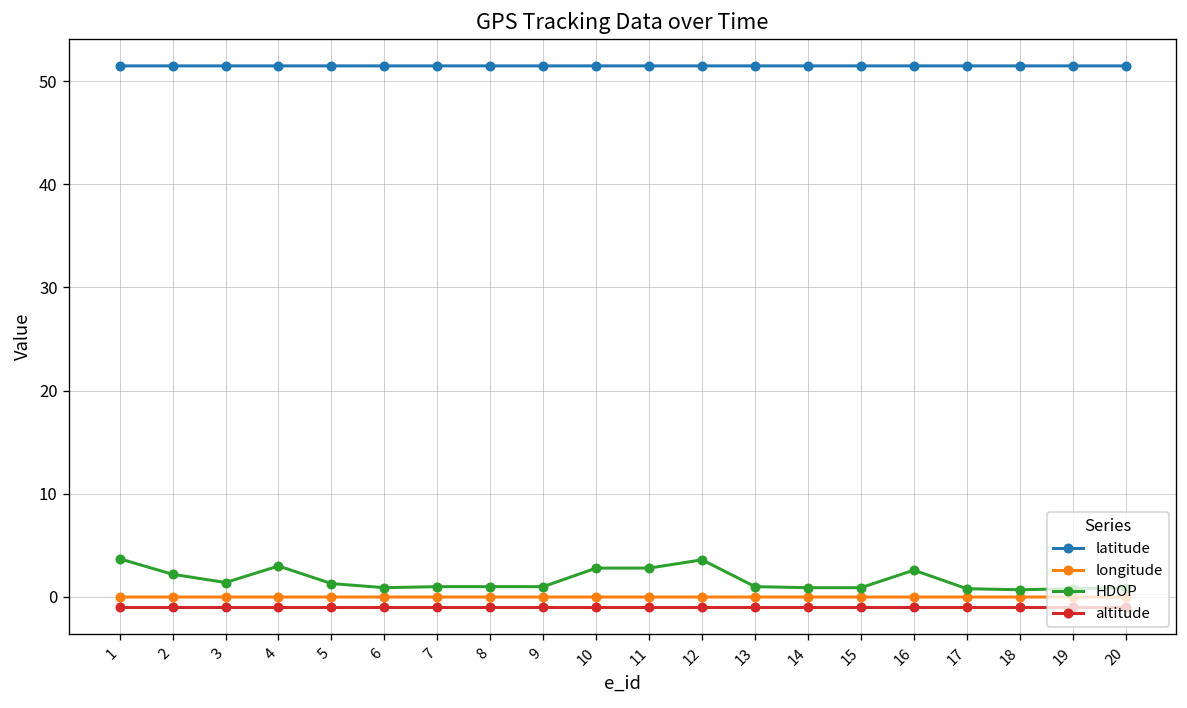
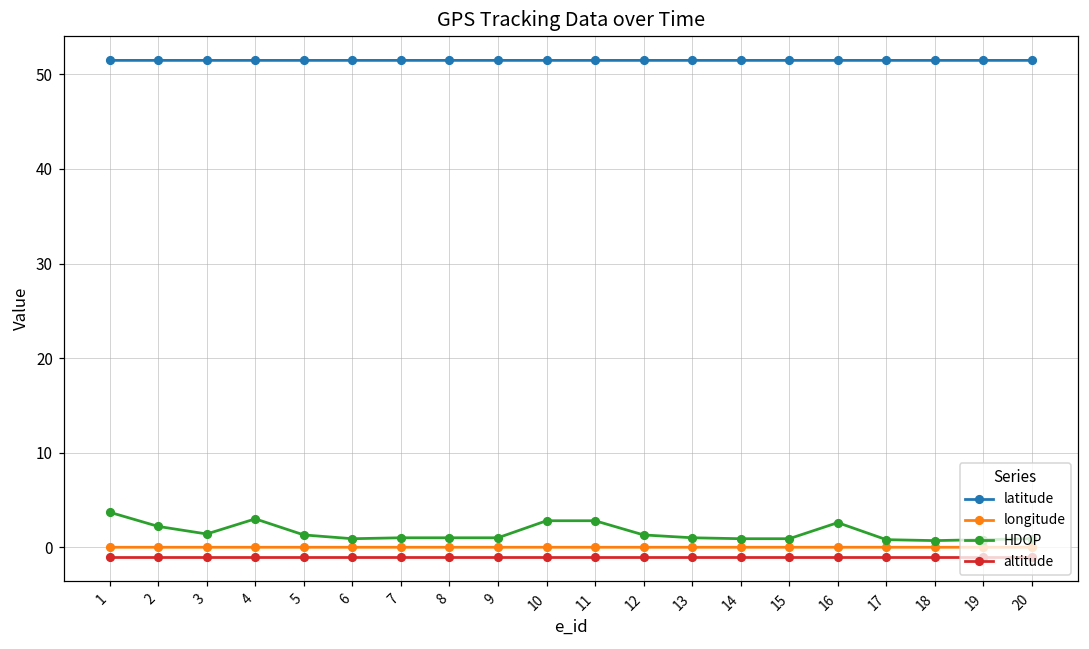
HDOP, 12: 4 -> 1
